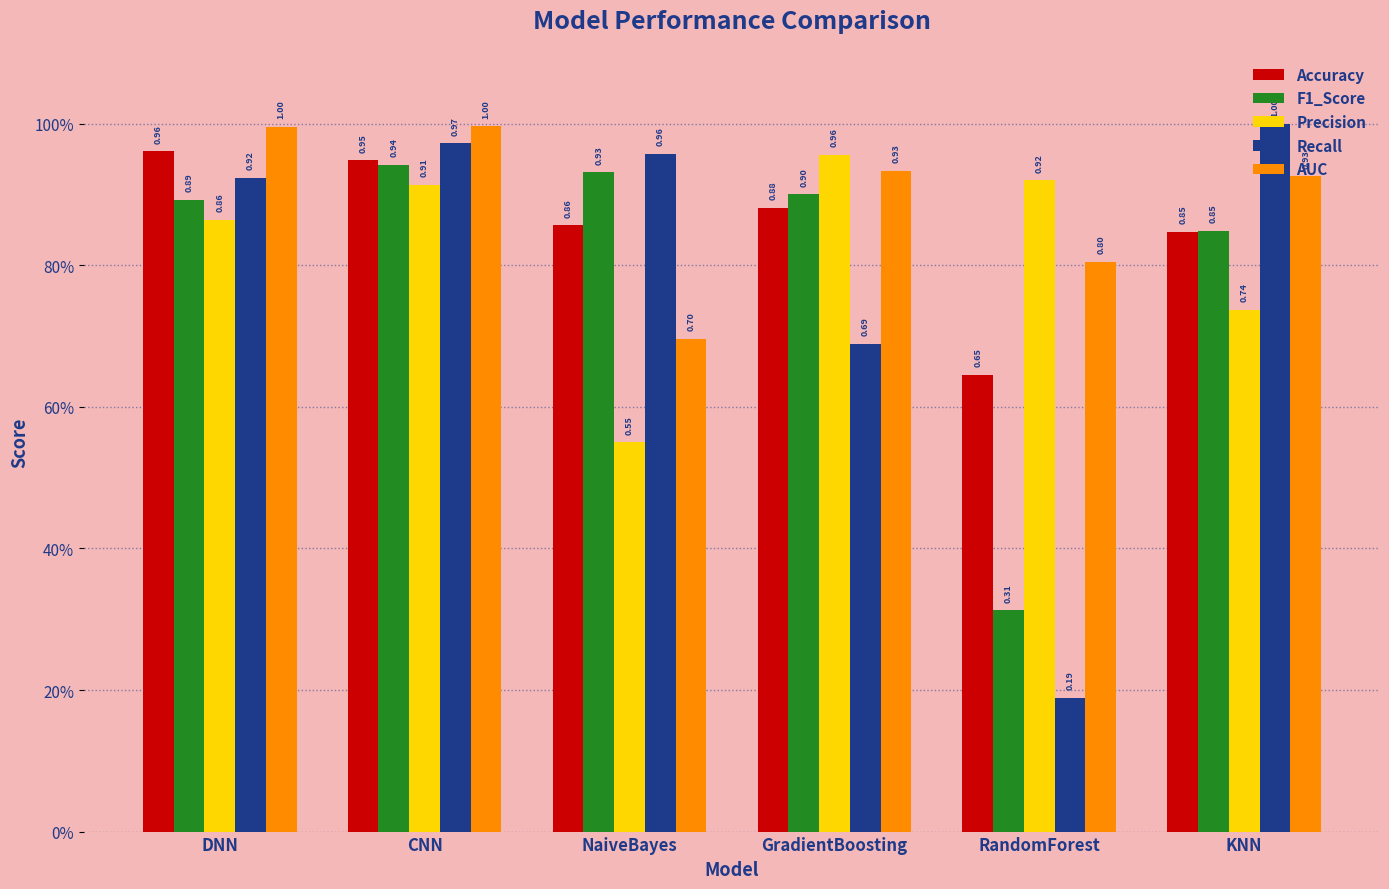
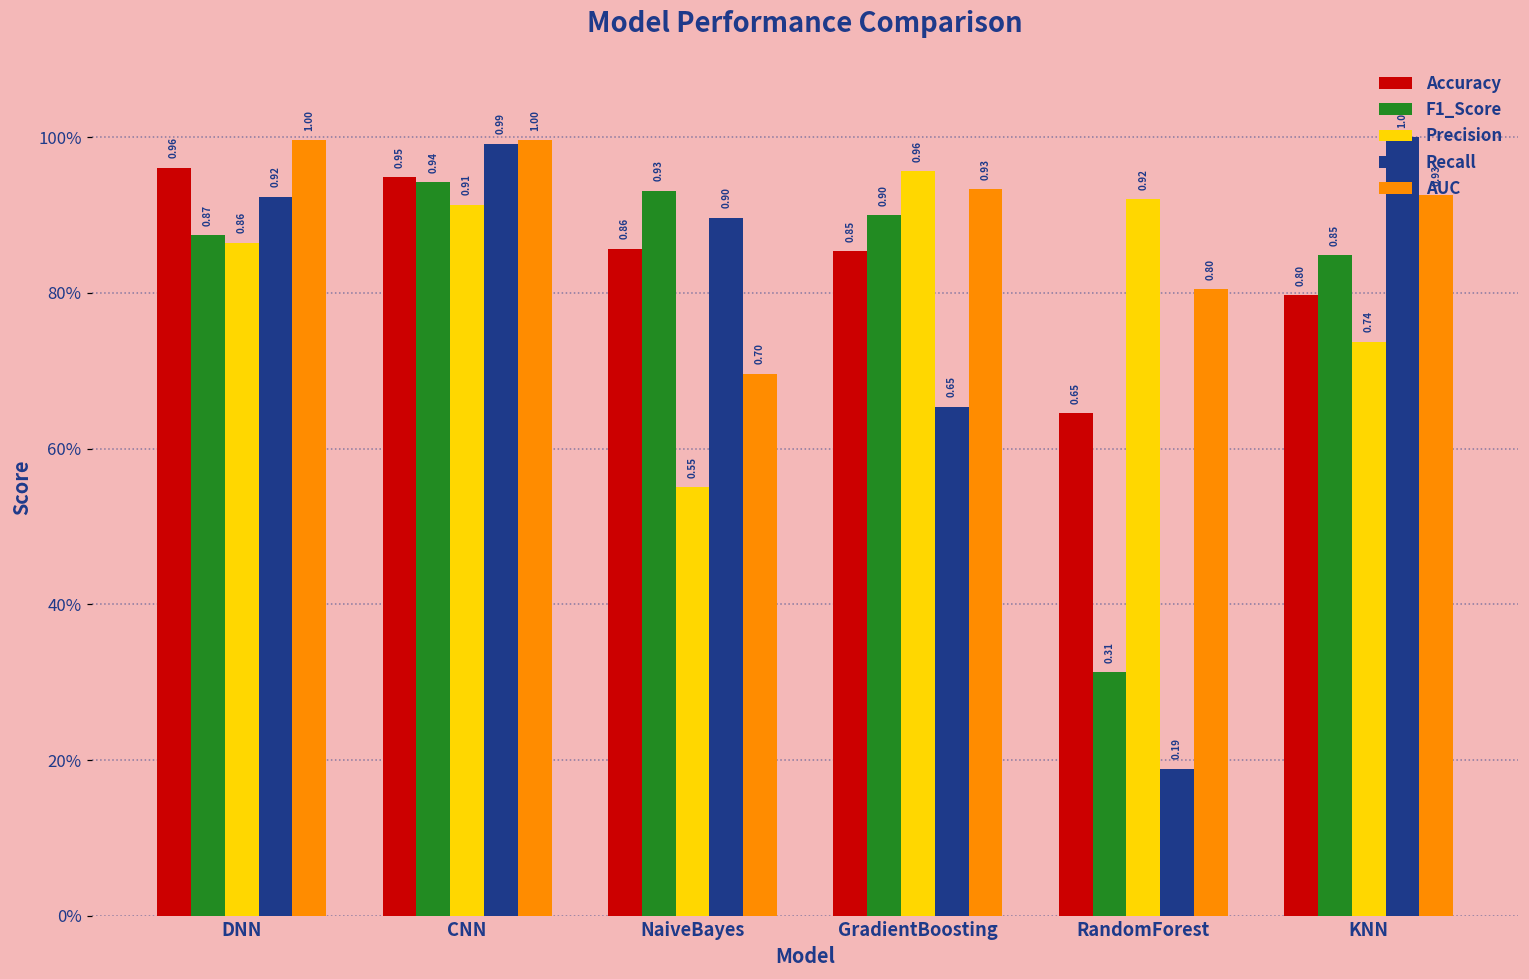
F1_Score, DNN: 0.89 -> 0.87
Recall, CNN: 0.97 -> 0.99
Recall, NaiveBayes: 0.96 -> 0.90
Accuracy, GradientBoosting: 0.88 -> 0.85
Recall, GradientBoosting: 0.69 -> 0.65
Accuracy, KNN: 0.85 -> 0.80
